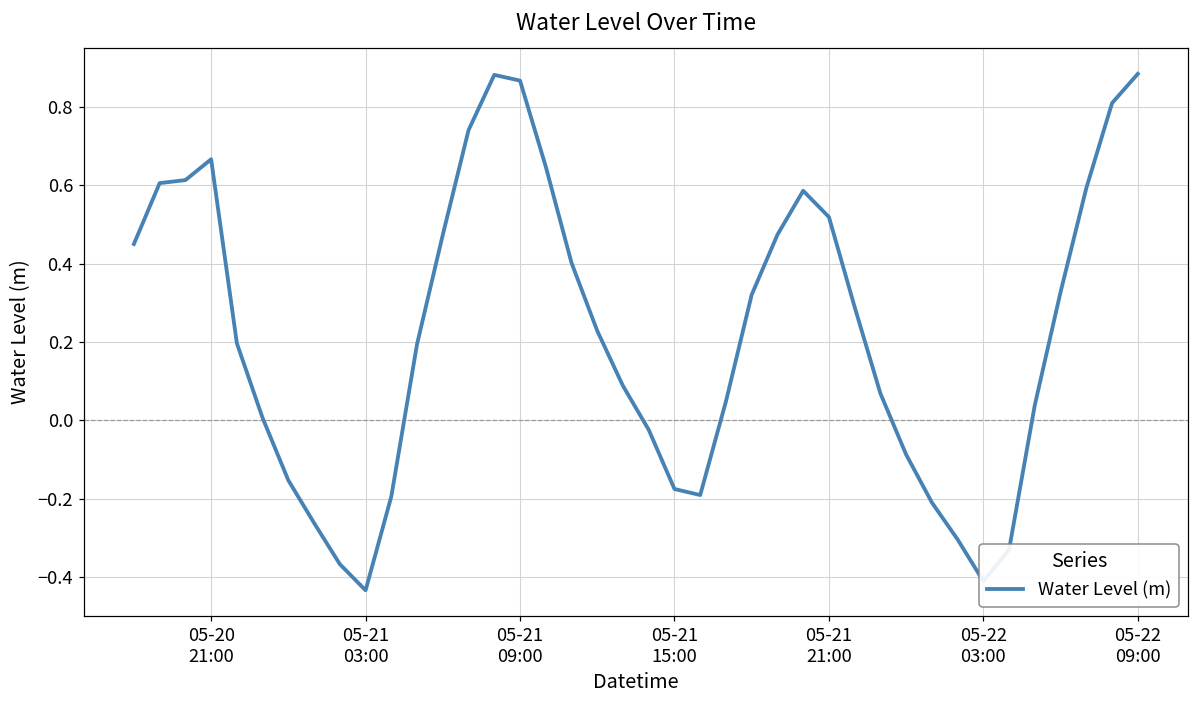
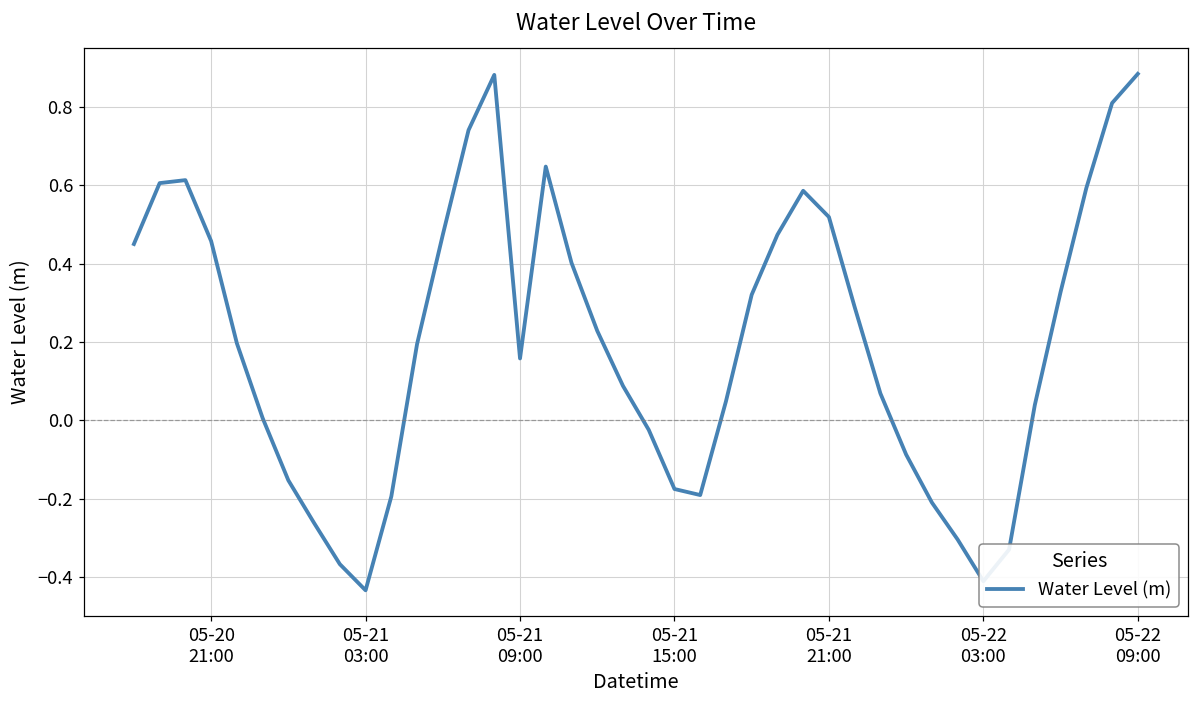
05-20 21:00: 0.67 -> 0.46
05-21 09:00: 0.87 -> 0.16
